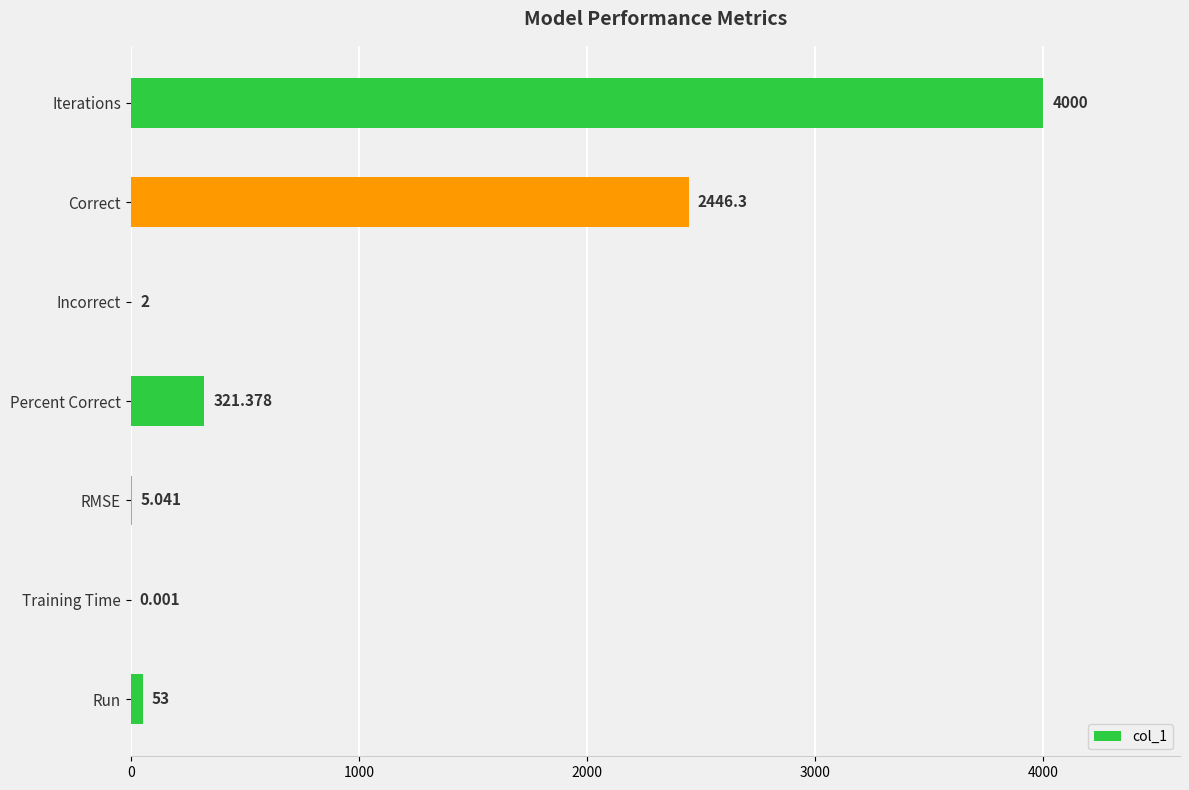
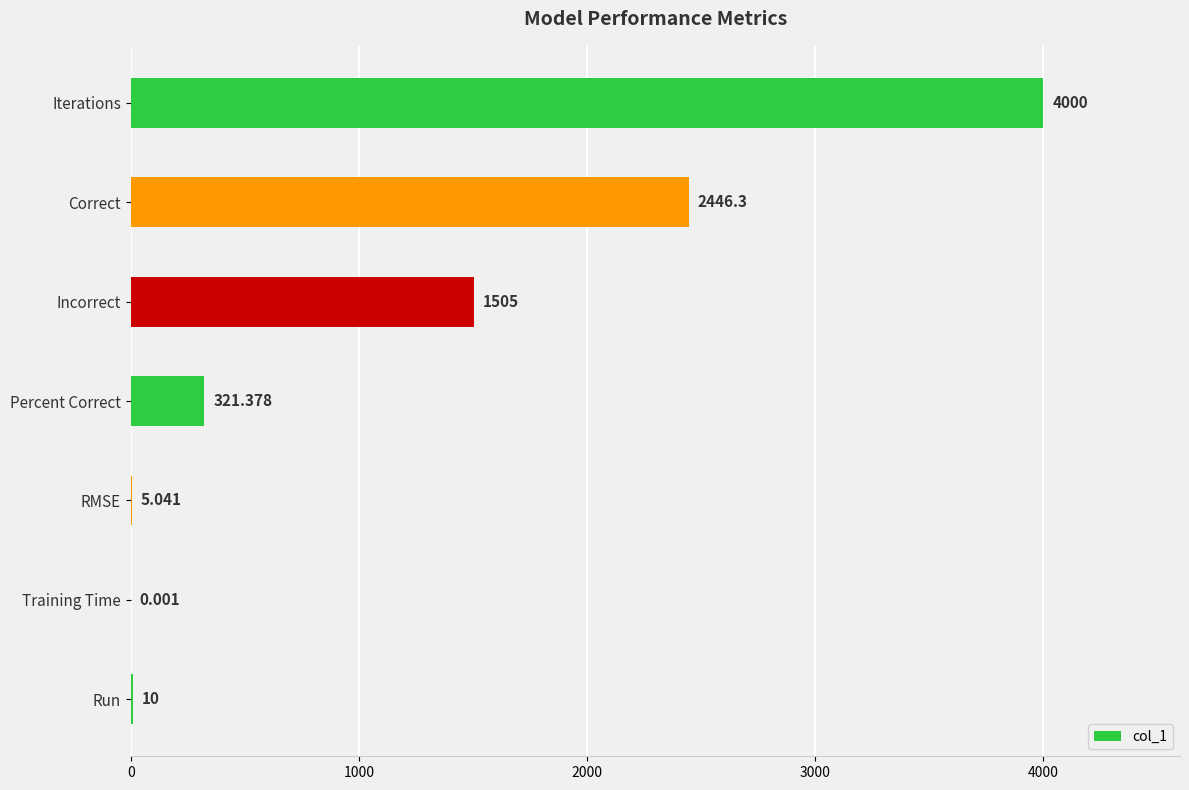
Incorrect: 2 -> 1505
Run: 53 -> 10
